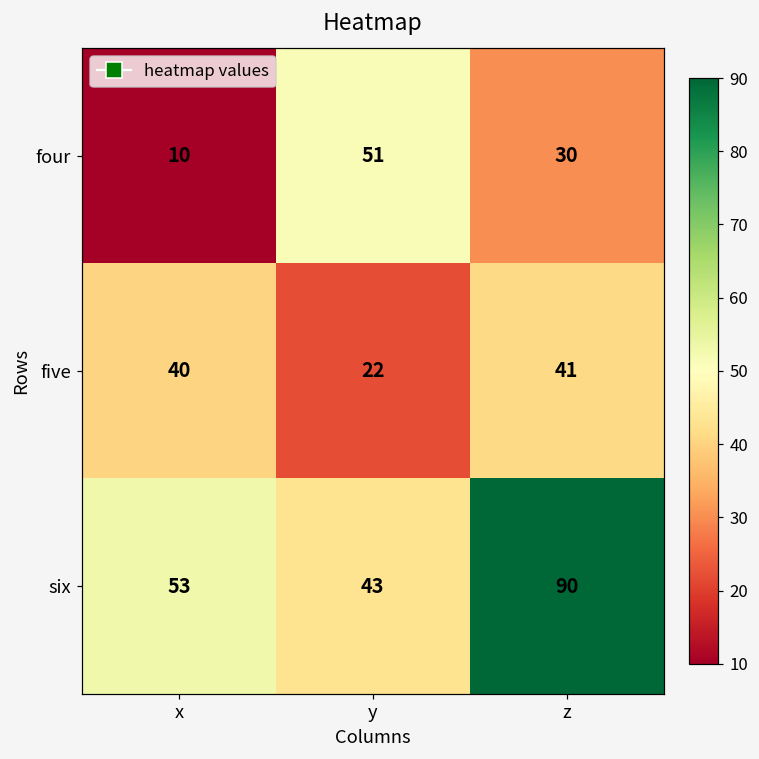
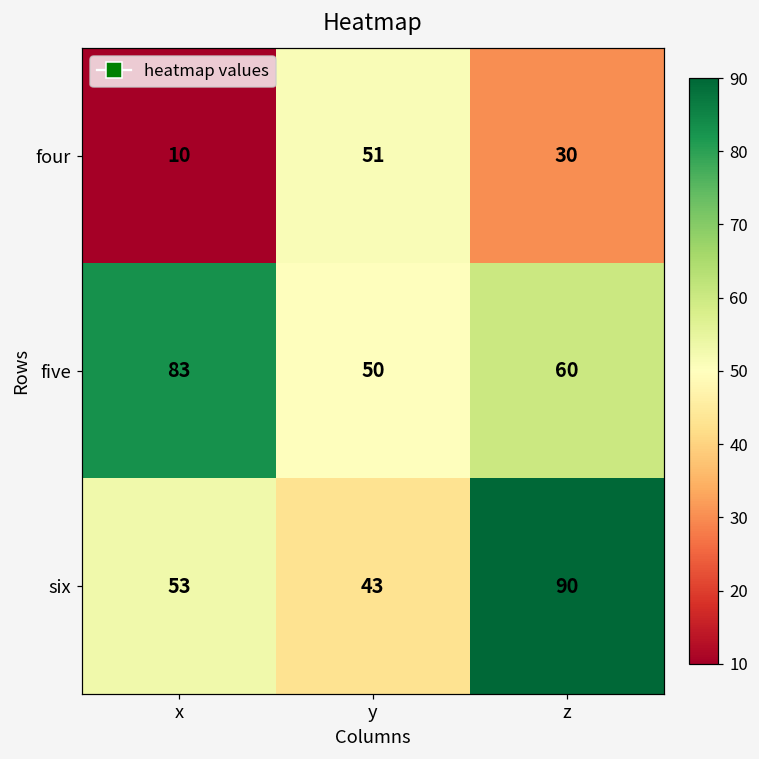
five, x: 40 -> 83
five, y: 22 -> 50
five, z: 41 -> 60
